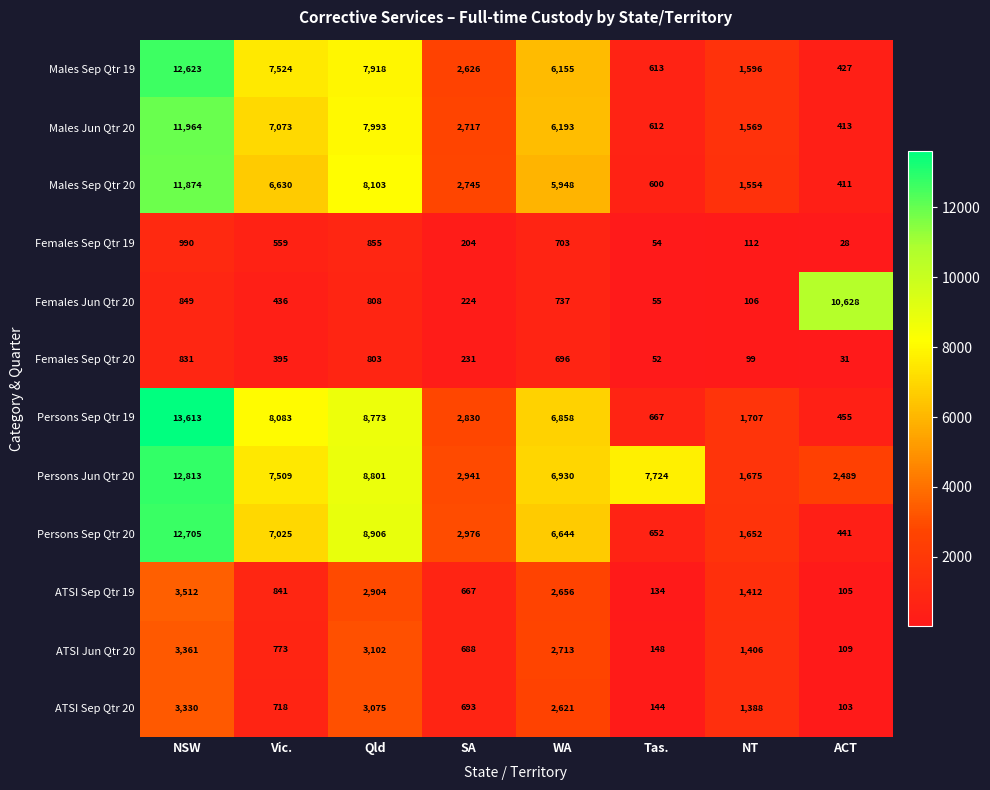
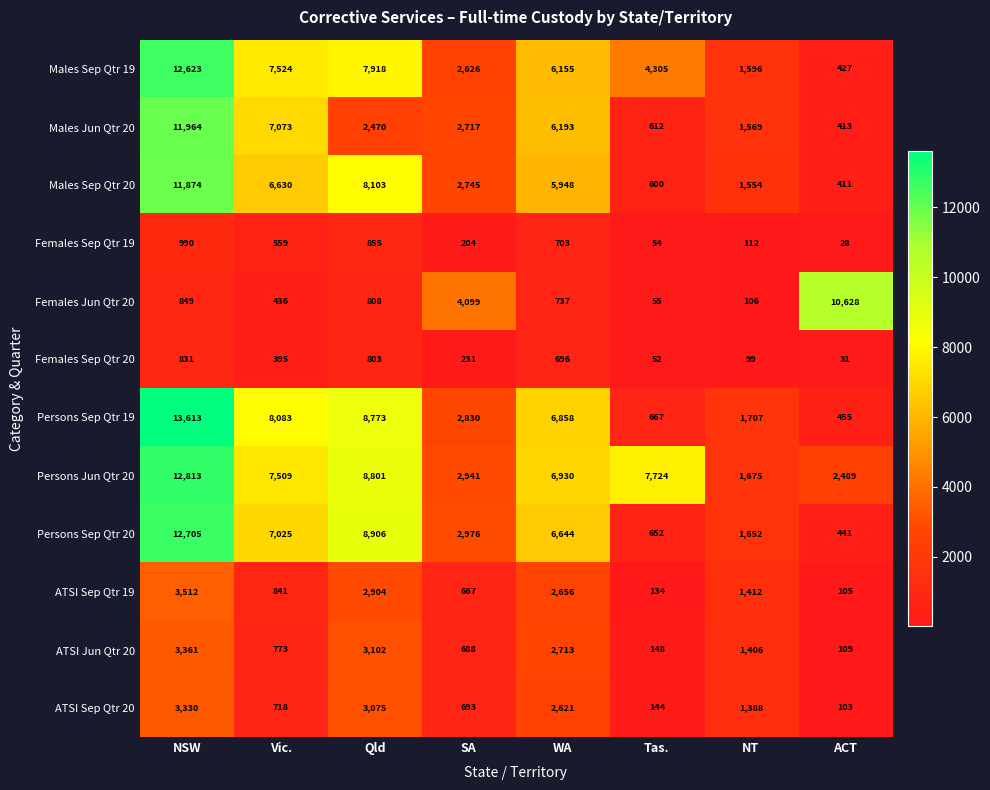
Males Sep Qtr 19, Tas.: 613 -> 4,305
Males Jun Qtr 20, Qld: 7,993 -> 2,470
Females Jun Qtr 20, SA: 224 -> 4,099
